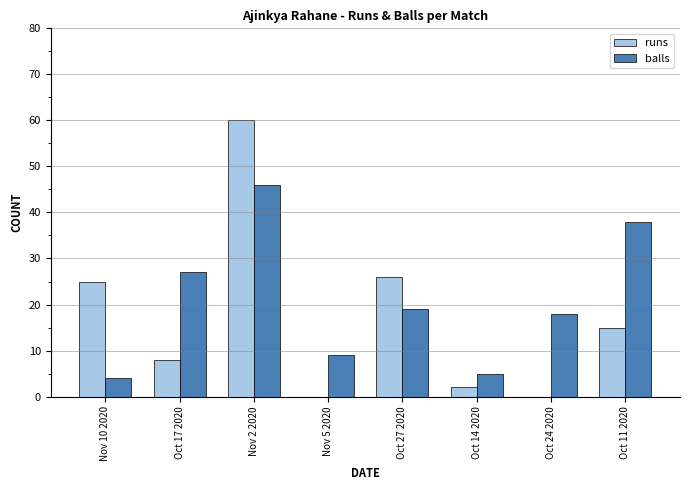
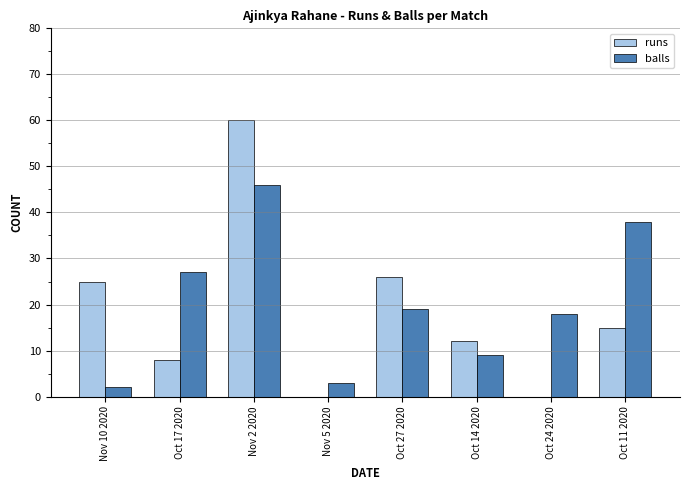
balls, Nov 10 2020: 4 -> 2
balls, Nov 5 2020: 9 -> 3
runs, Oct 14 2020: 2 -> 12
balls, Oct 14 2020: 5 -> 9
